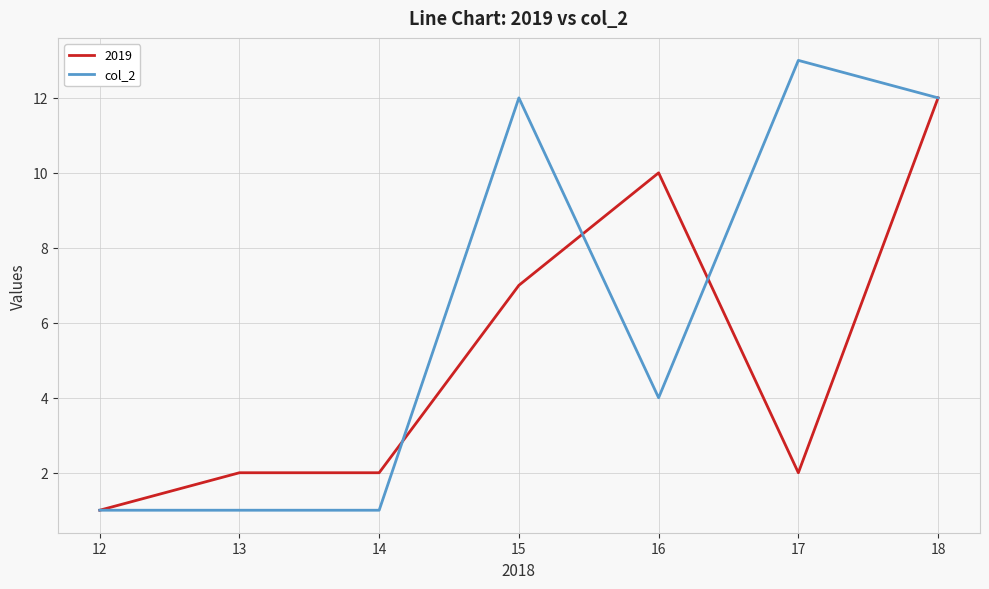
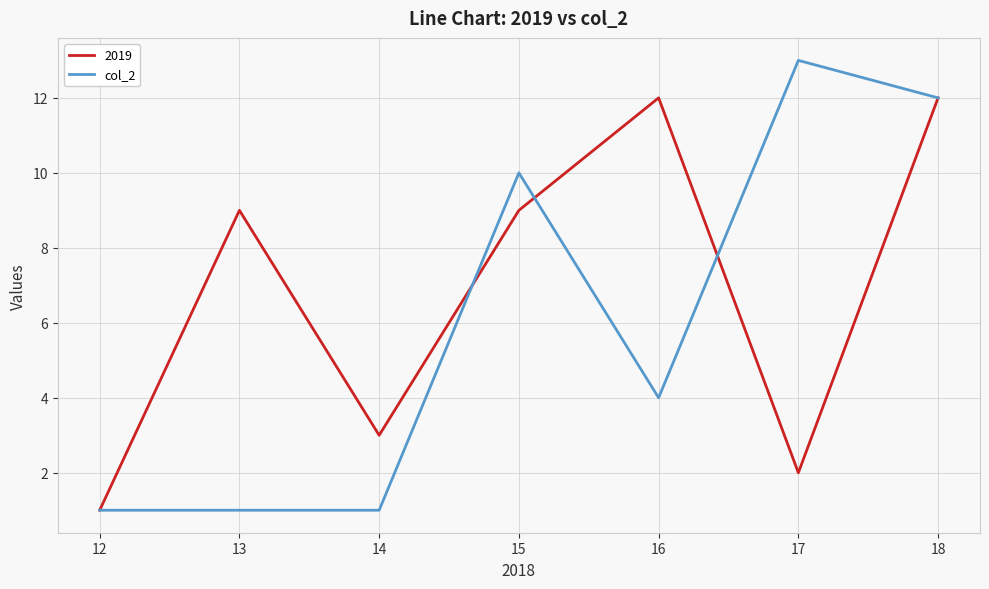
2019, 13: 2 -> 9
2019, 14: 2 -> 3
2019, 15: 7 -> 9
col_2, 15: 12 -> 10
2019, 16: 10 -> 12
